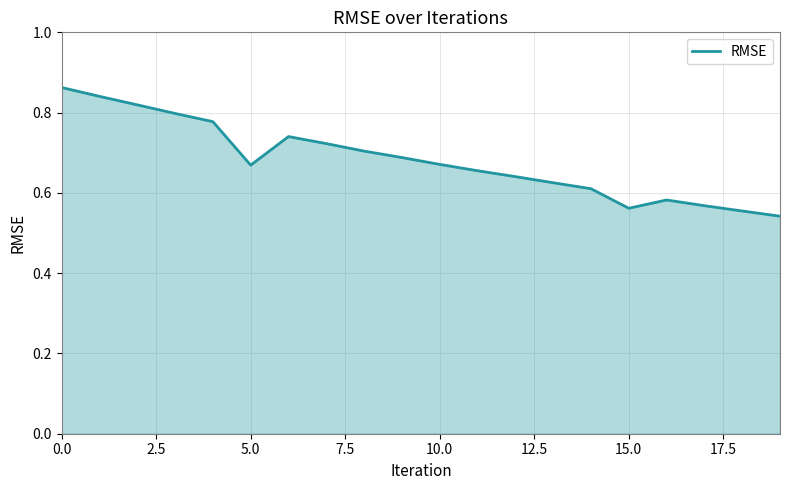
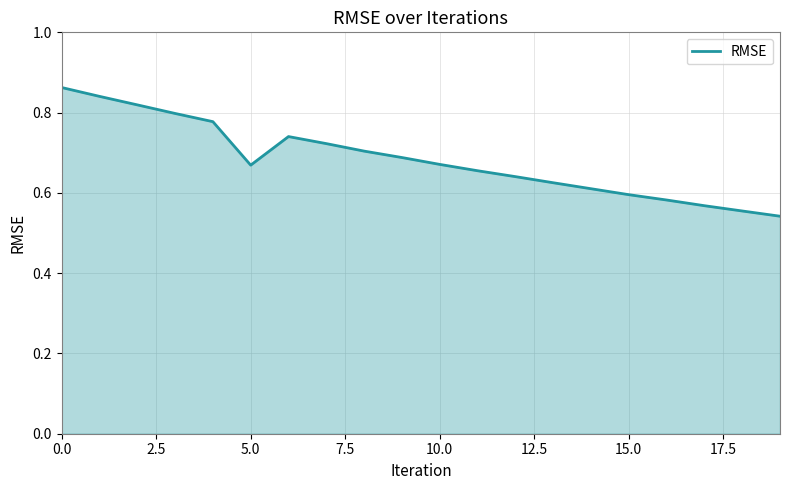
15.0: 0.56 -> 0.60
